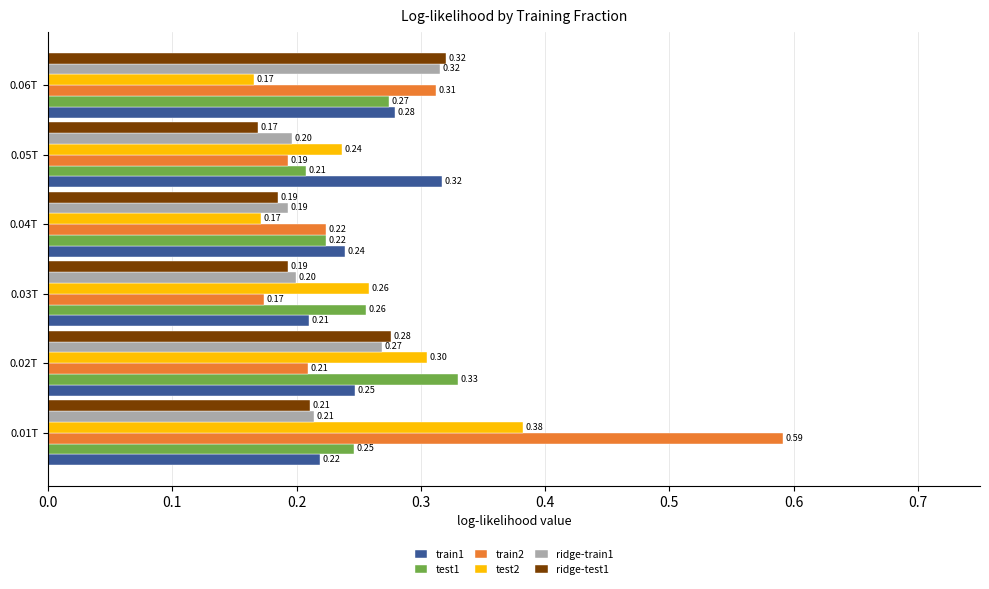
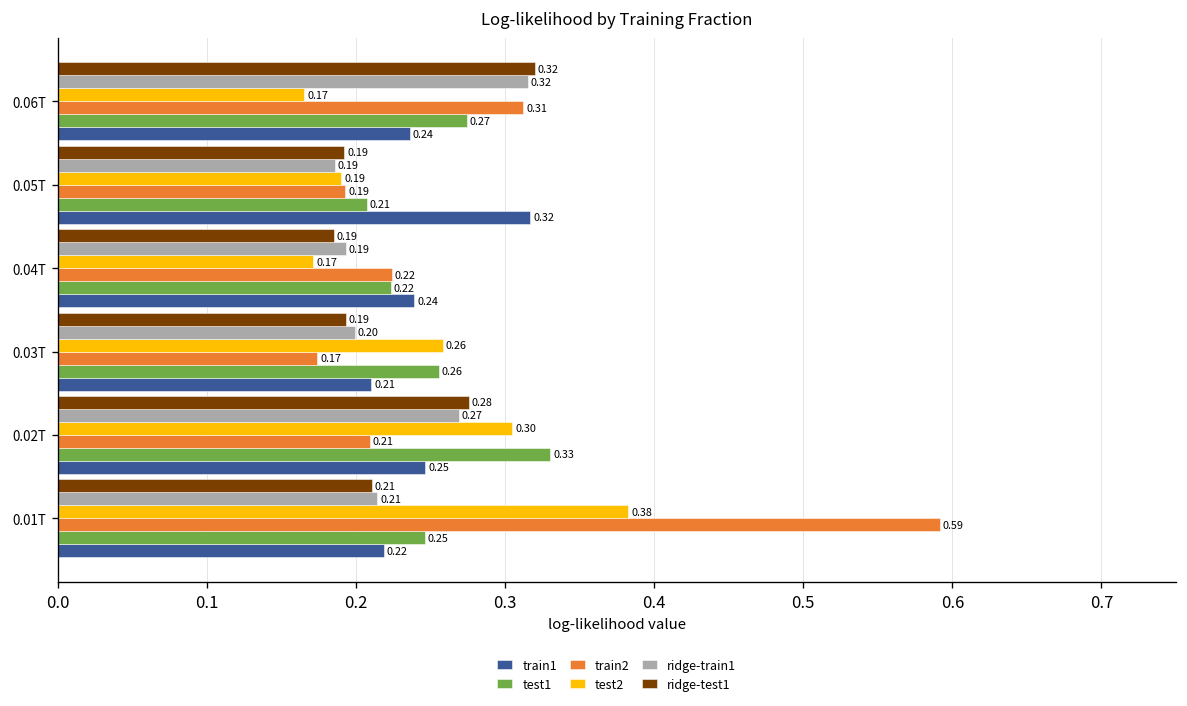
train1, 0.06T: 0.28 -> 0.24
ridge-test1, 0.05T: 0.17 -> 0.19
ridge-train1, 0.05T: 0.20 -> 0.19
test2, 0.05T: 0.24 -> 0.19
